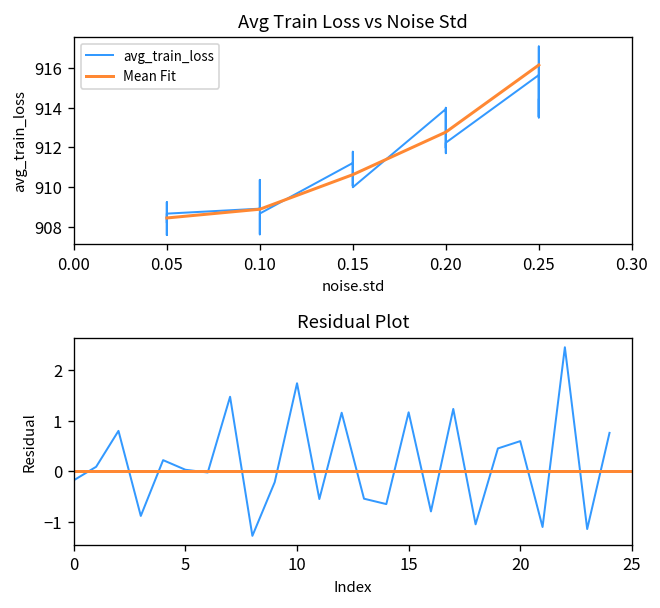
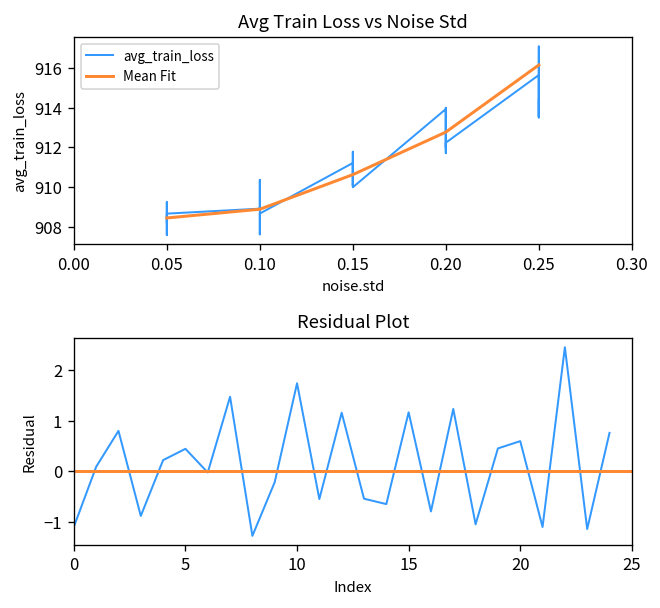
Residual Plot, 0: -0.2 -> -1.1
Residual Plot, 5: 0.0 -> 0.4
